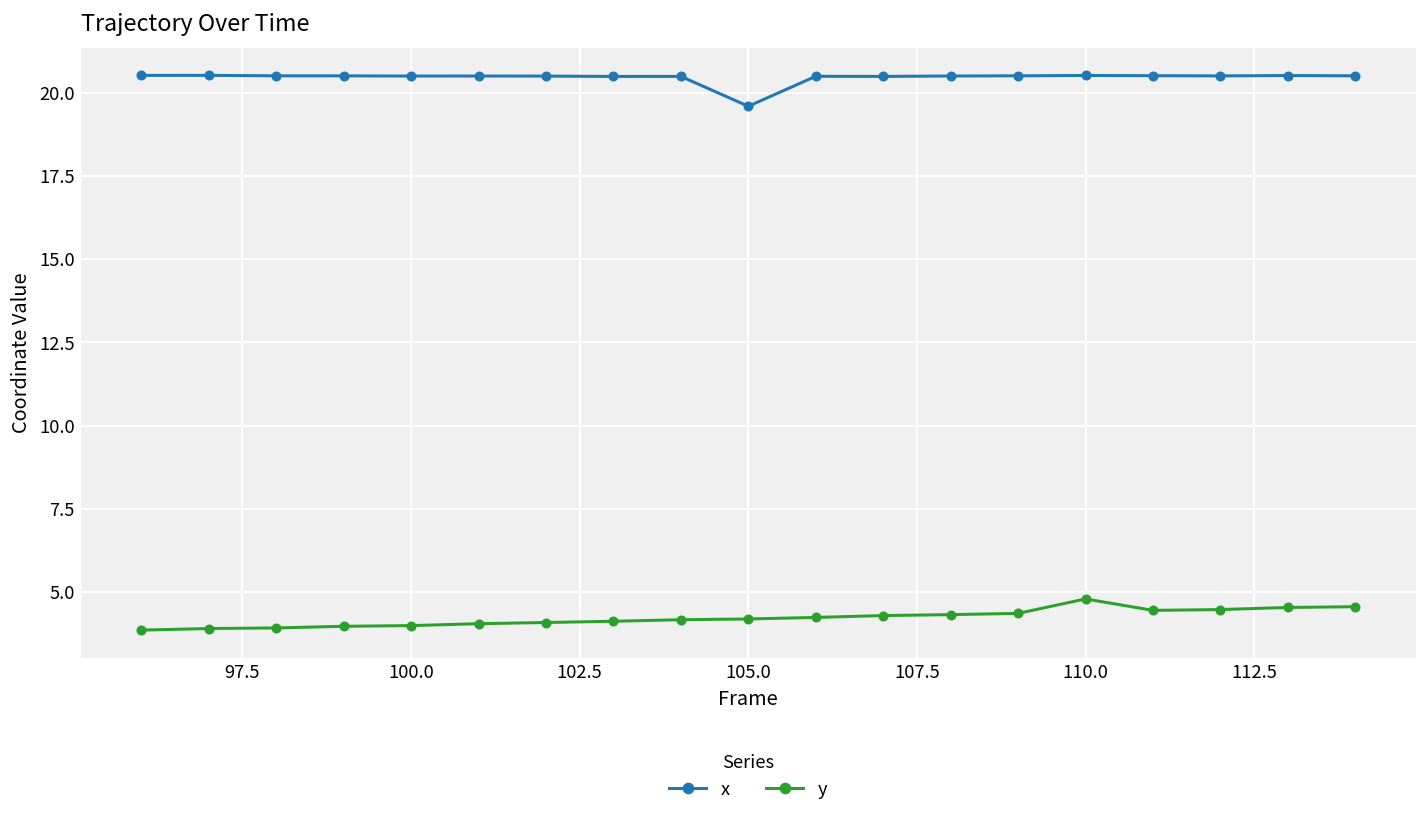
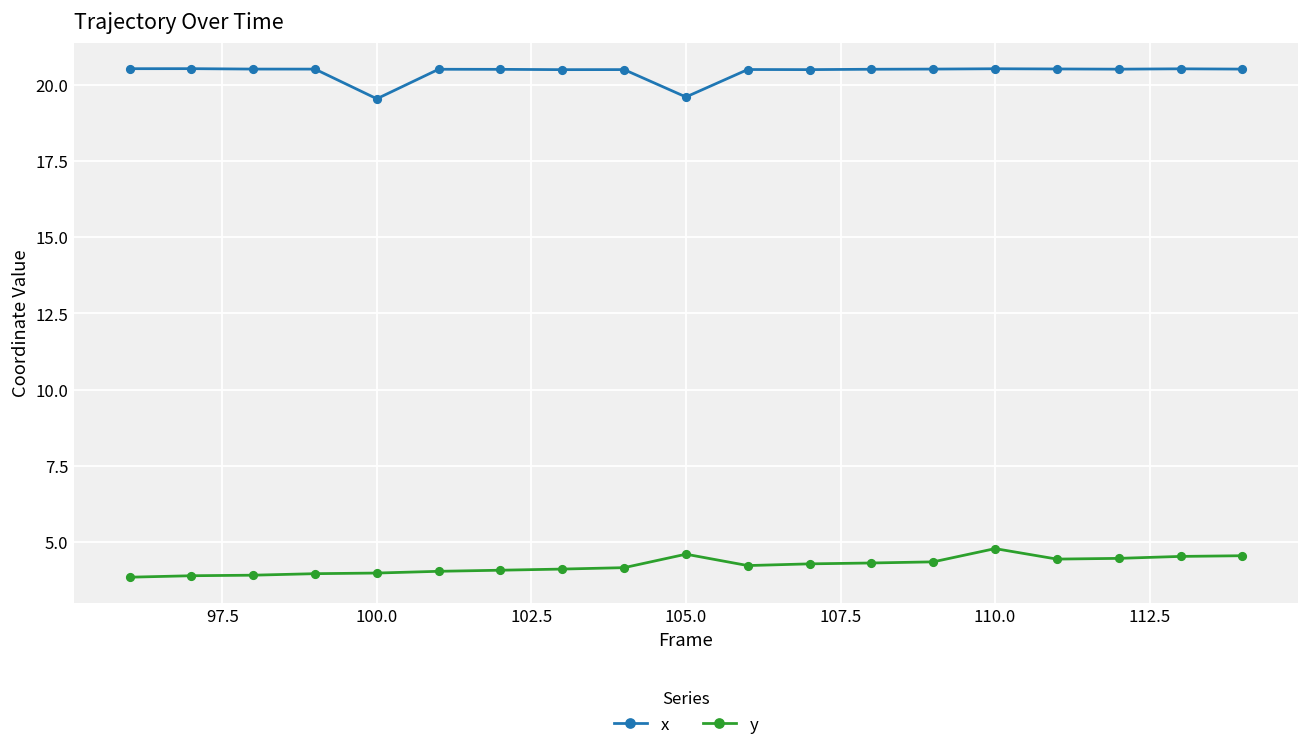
x, 100.0: 20.5 -> 19.5
y, 105.0: 4.2 -> 4.6
